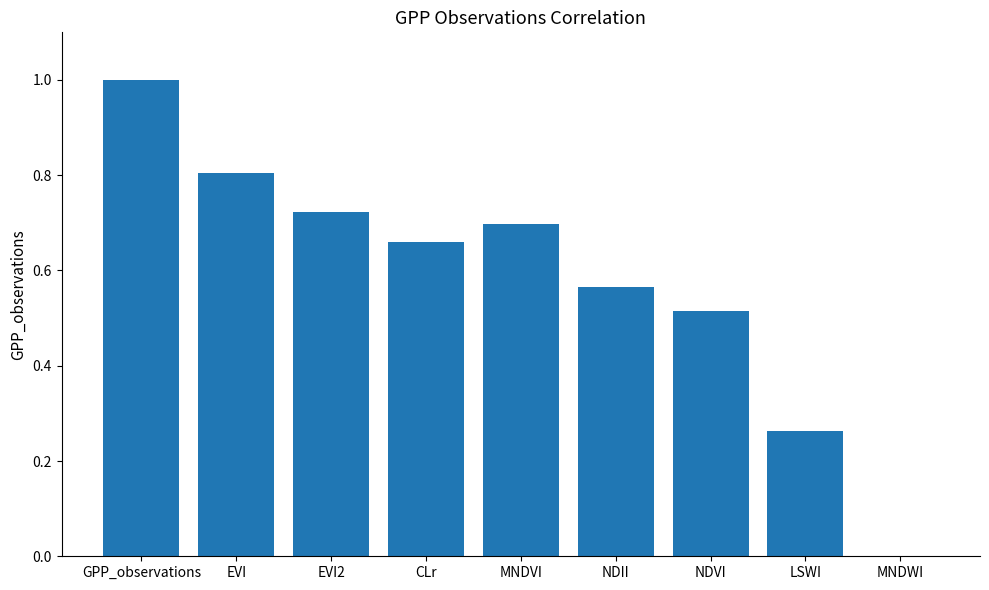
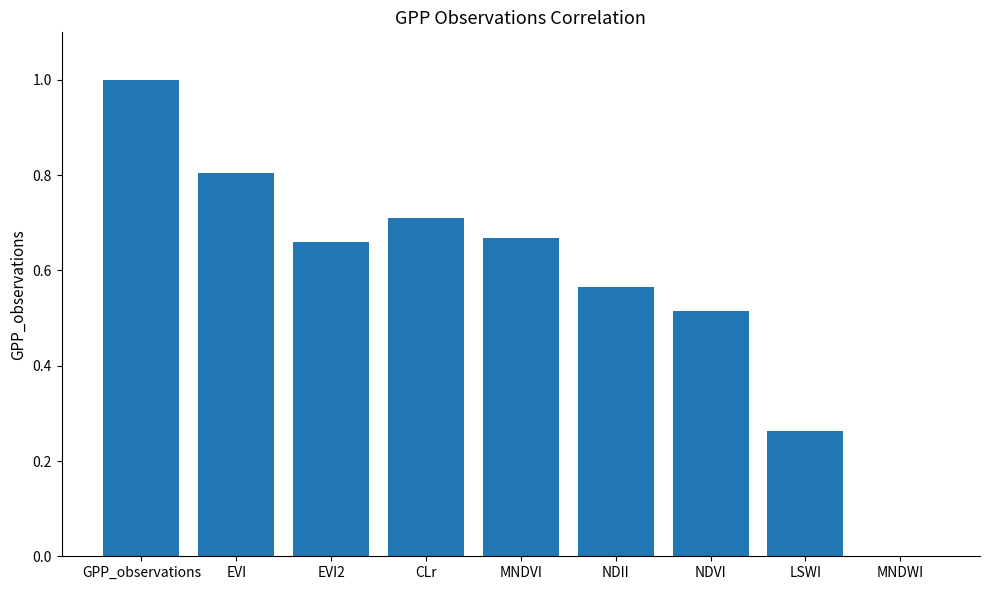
EVI2: 0.72 -> 0.66
CLr: 0.66 -> 0.71
MNDVI: 0.70 -> 0.67
